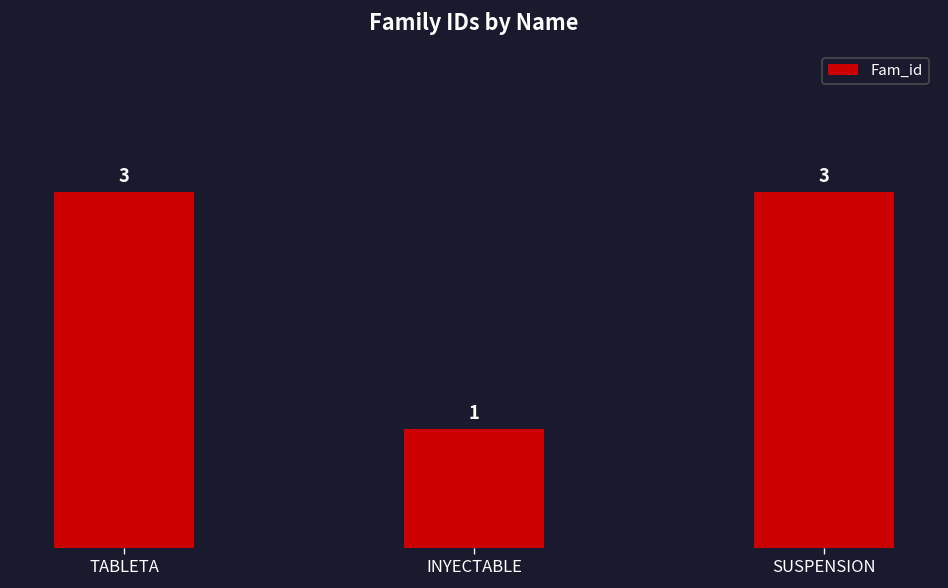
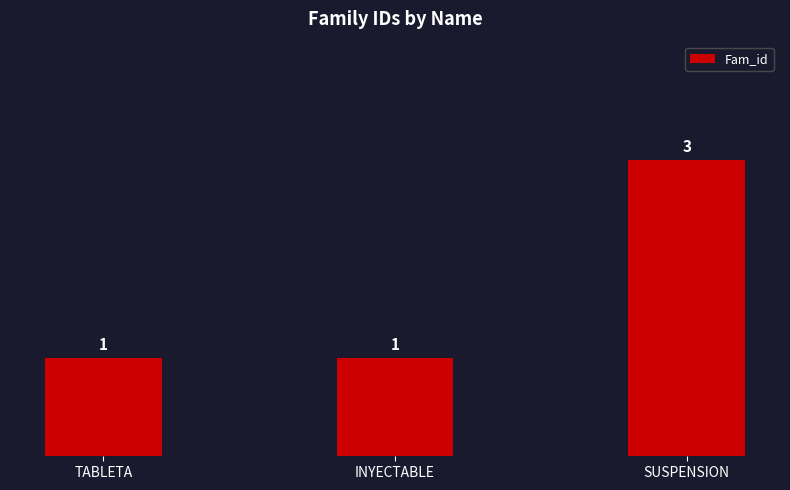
TABLETA: 3 -> 1
